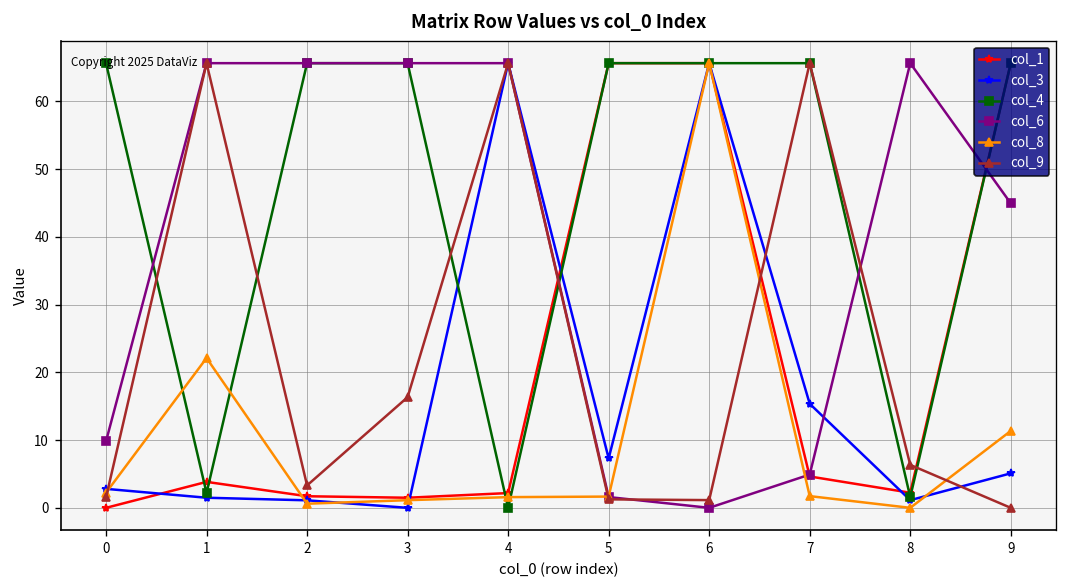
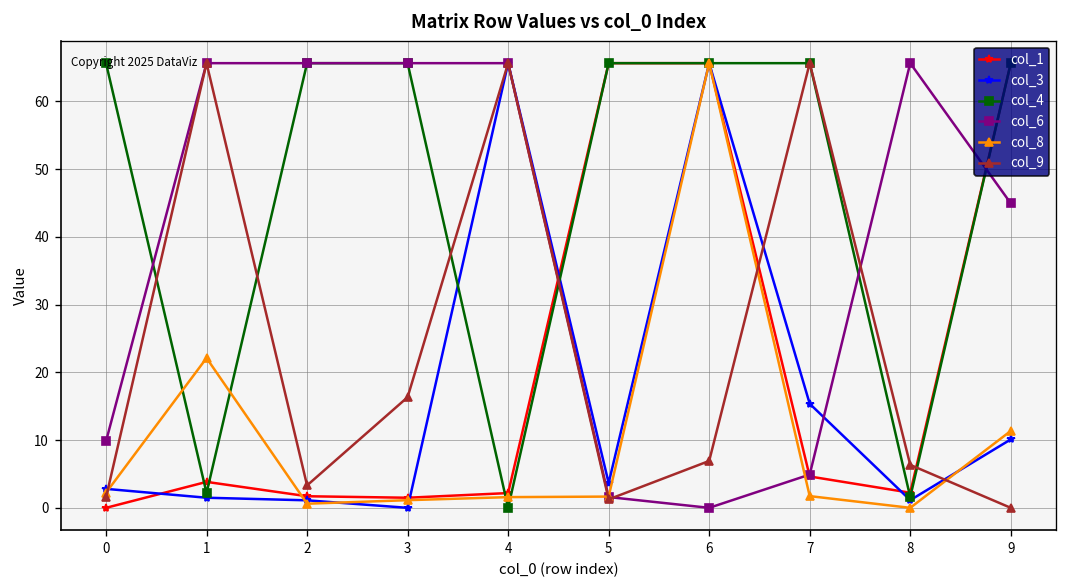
col_3, 5: 7 -> 4
col_9, 6: 1 -> 7
col_3, 9: 5 -> 10
